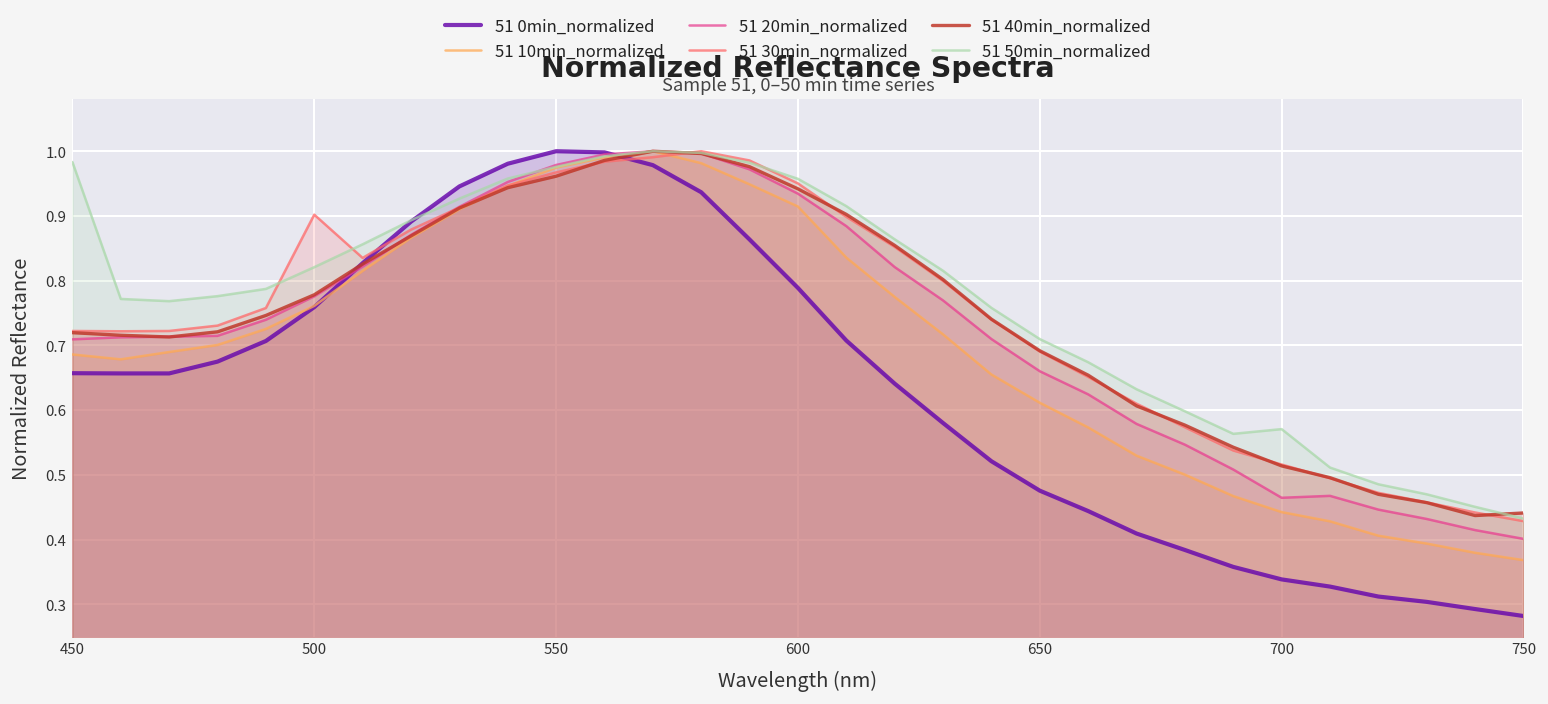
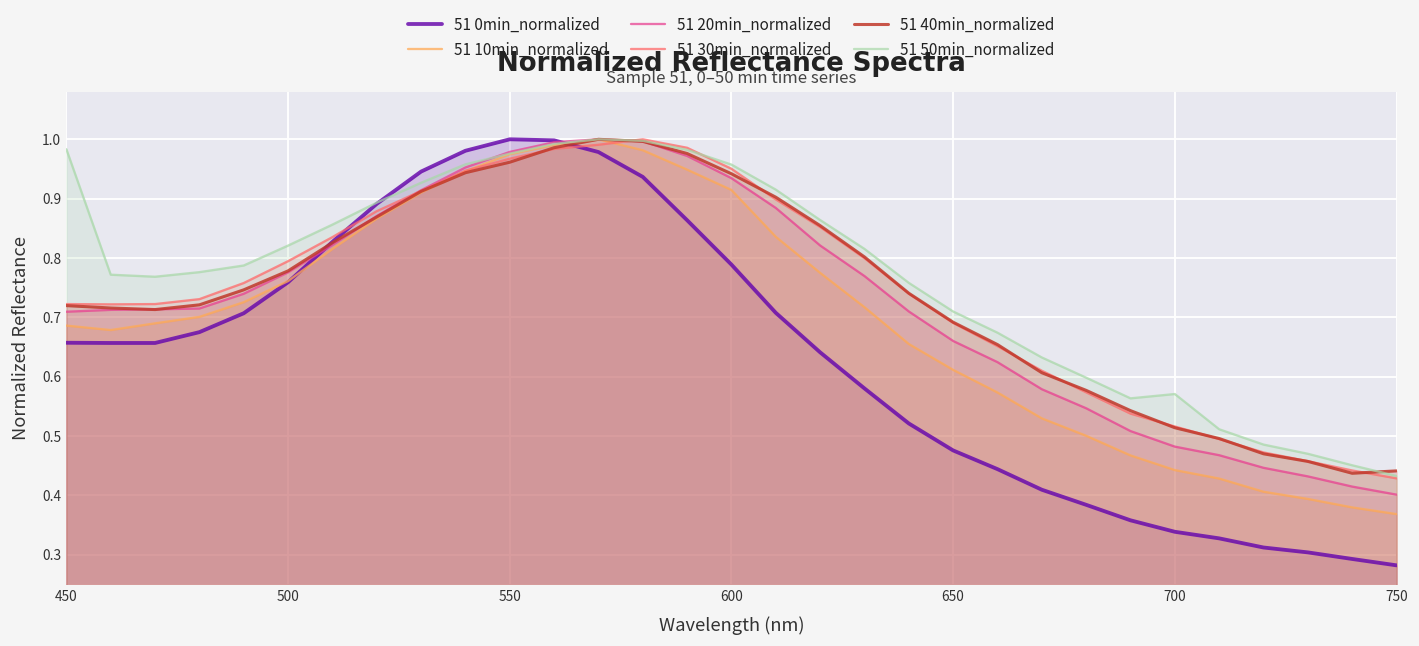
51 30min_normalized, 500: 0.90 -> 0.79
51 20min_normalized, 700: 0.46 -> 0.48
